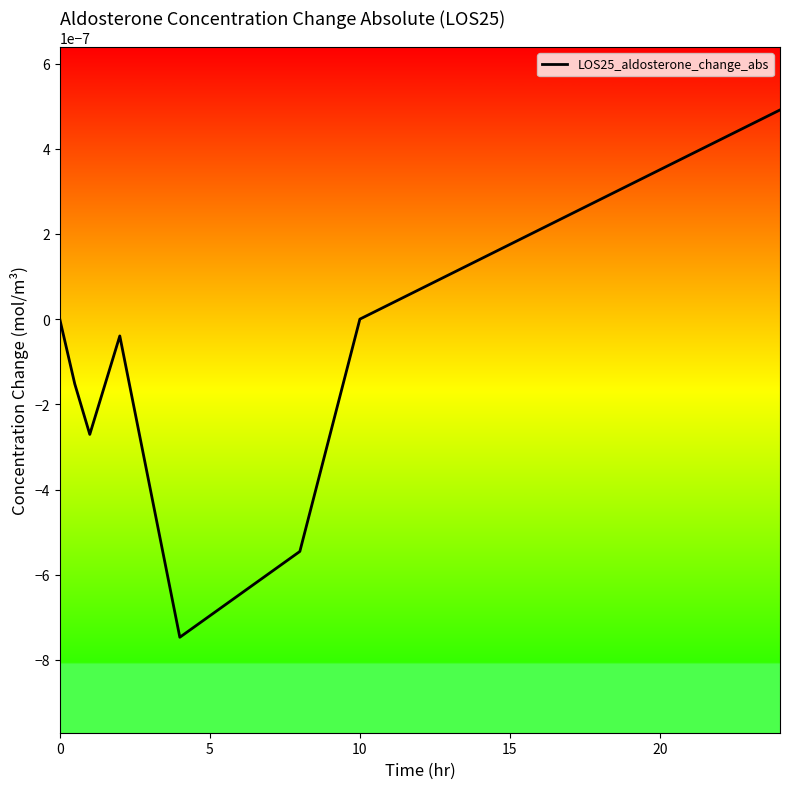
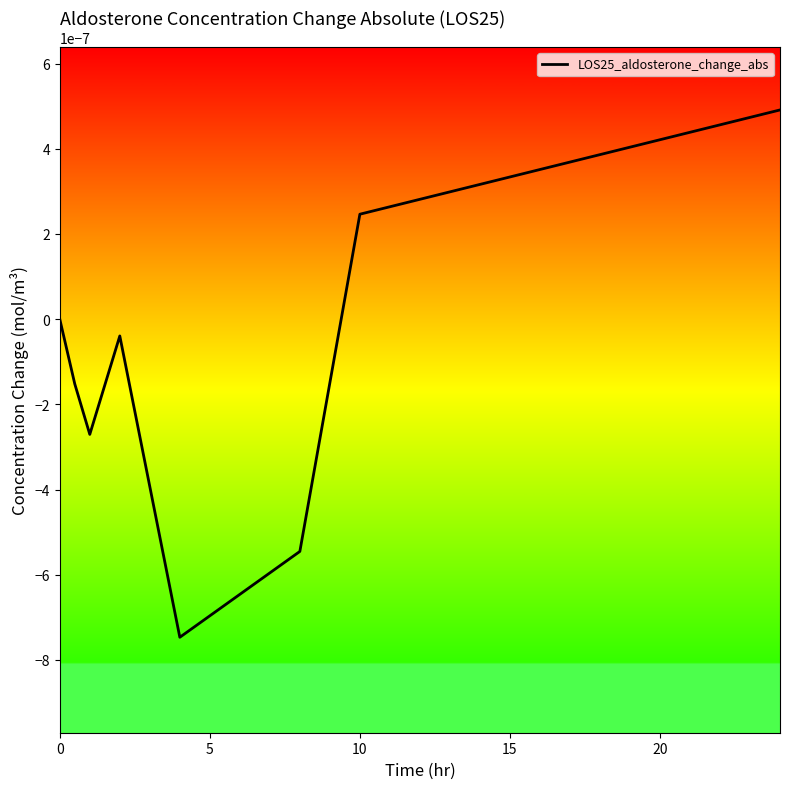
10: 0.0000000 -> 0.0000002
